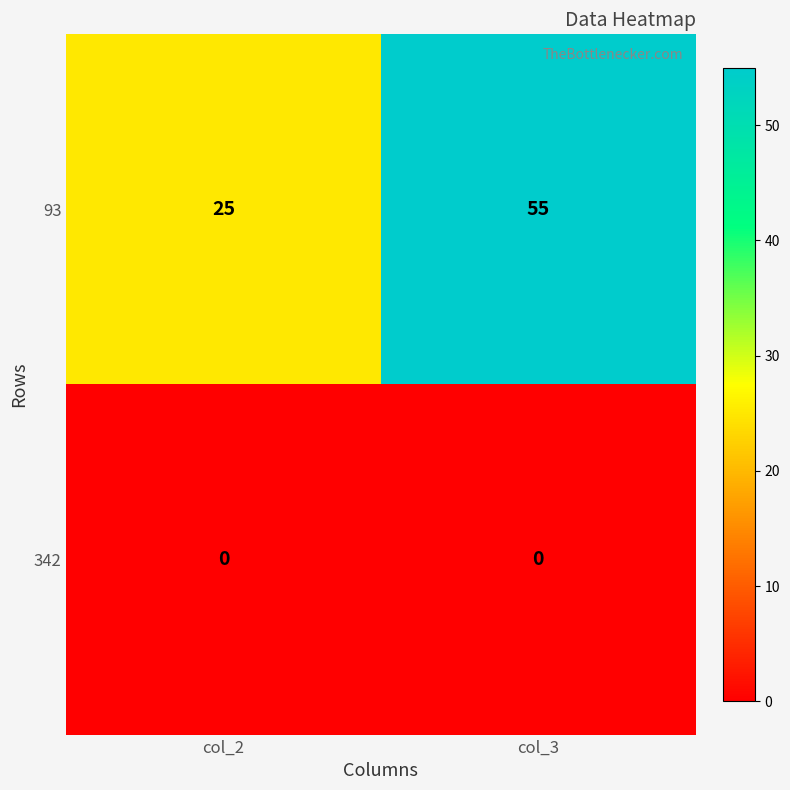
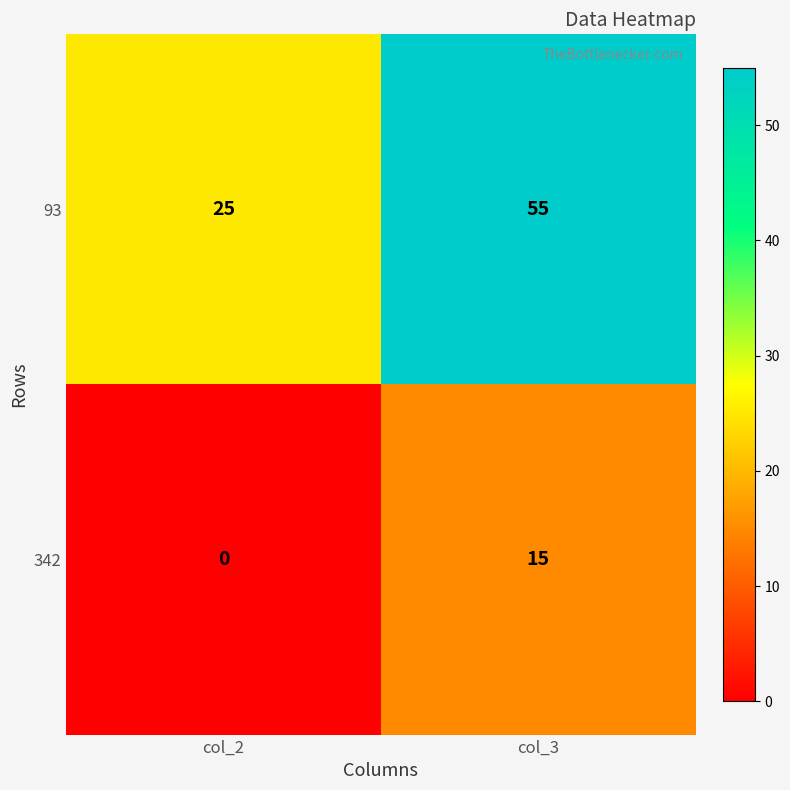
342, col_3: 0 -> 15
